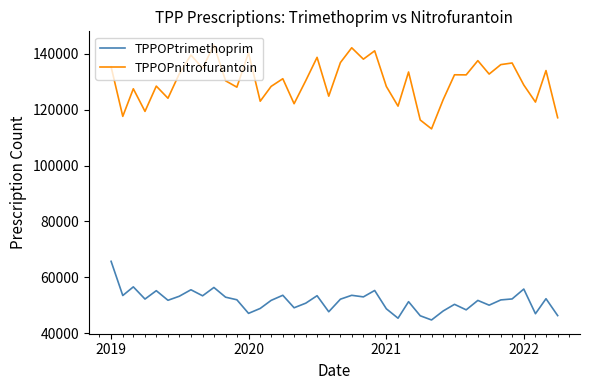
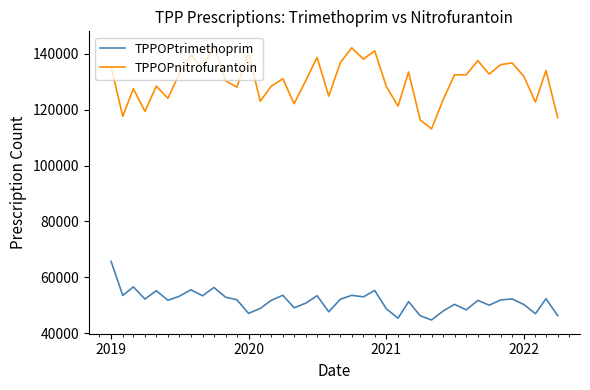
TPPOPtrimethoprim, 2022: 56000 -> 50000
TPPOPnitrofurantoin, 2022: 129000 -> 132000
